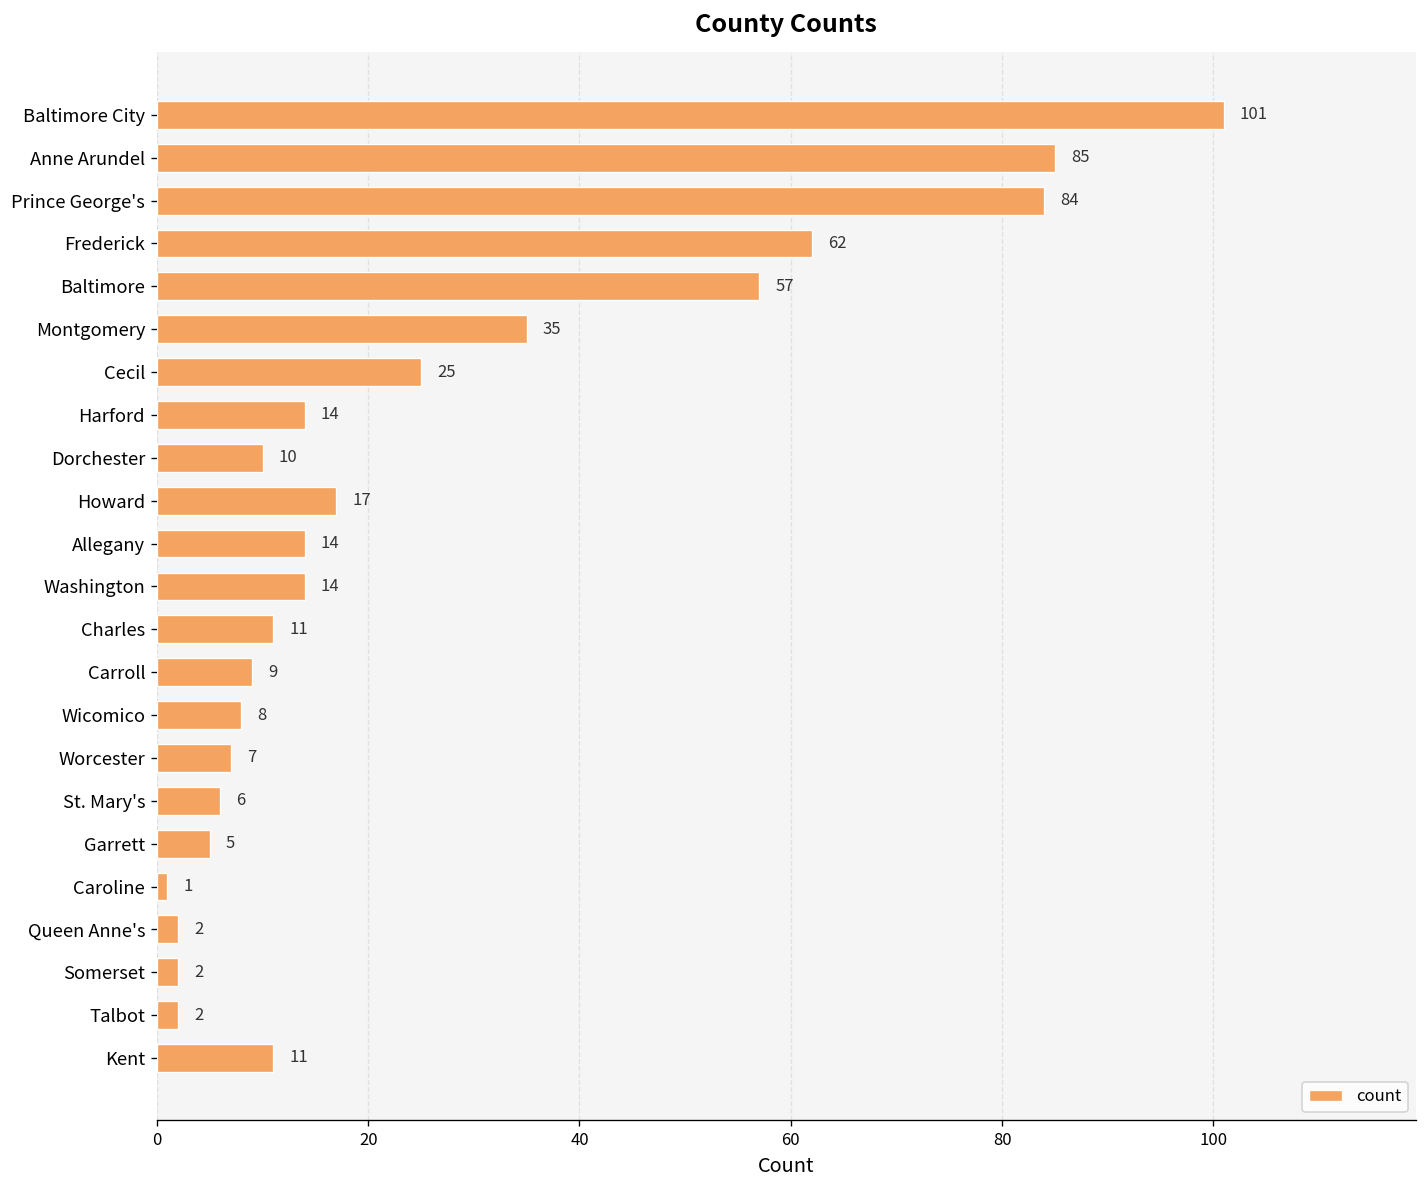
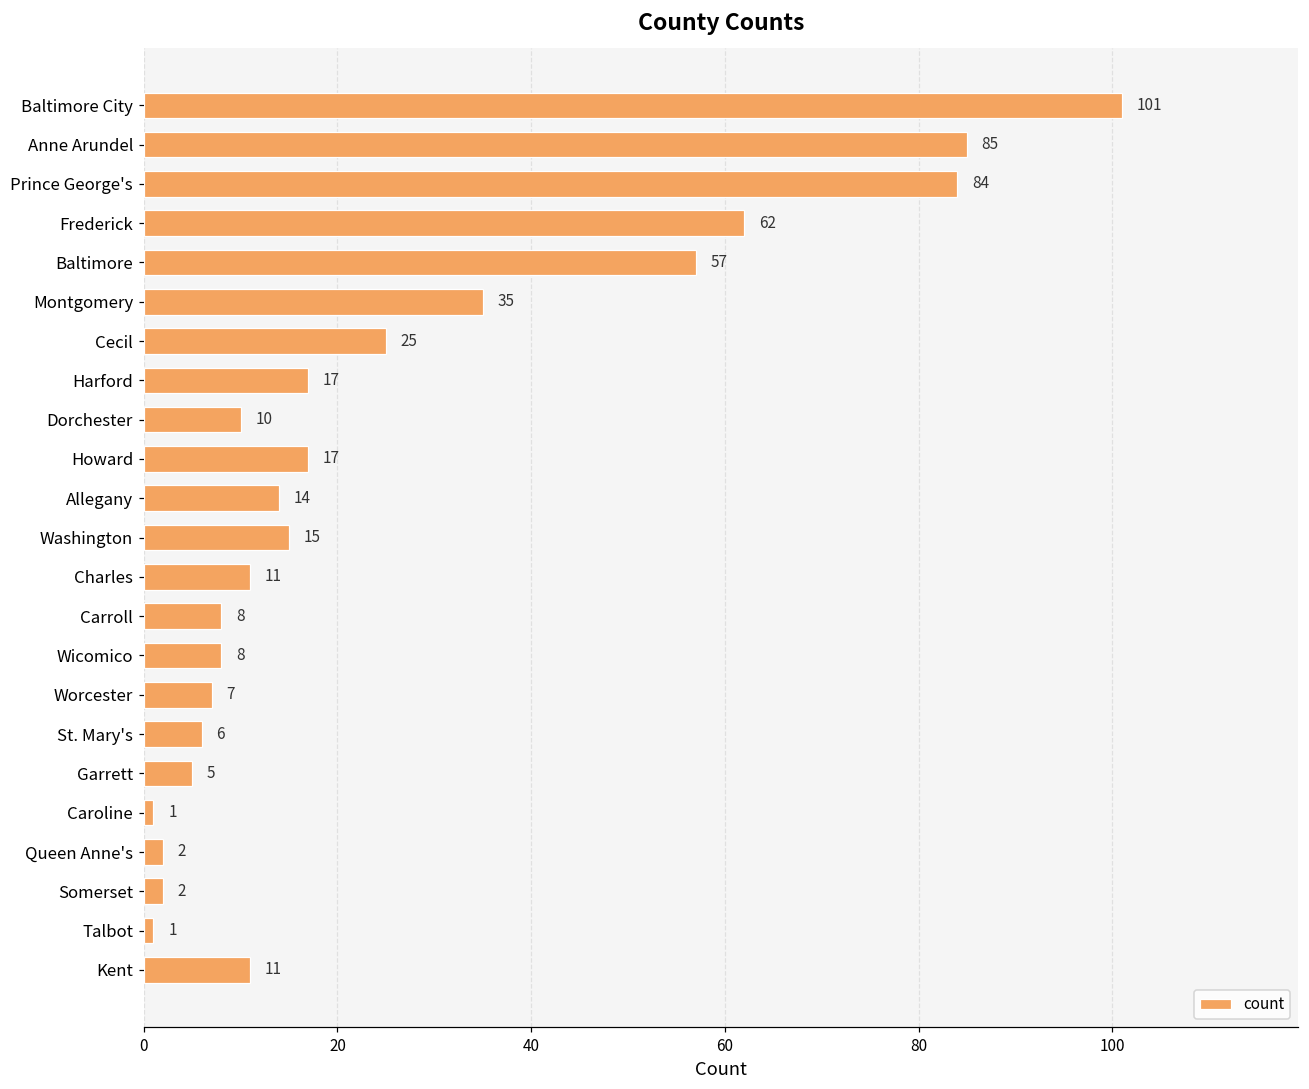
Harford: 14 -> 17
Washington: 14 -> 15
Carroll: 9 -> 8
Talbot: 2 -> 1
